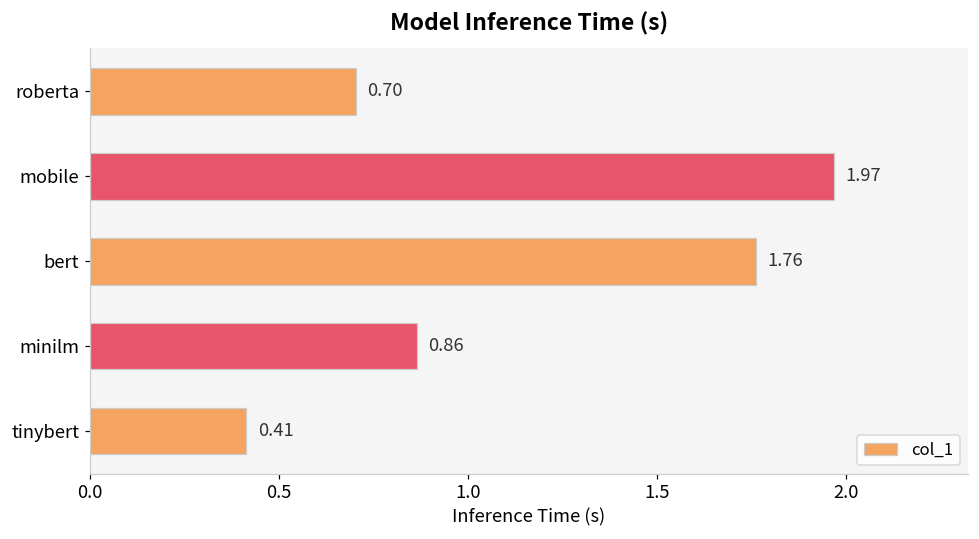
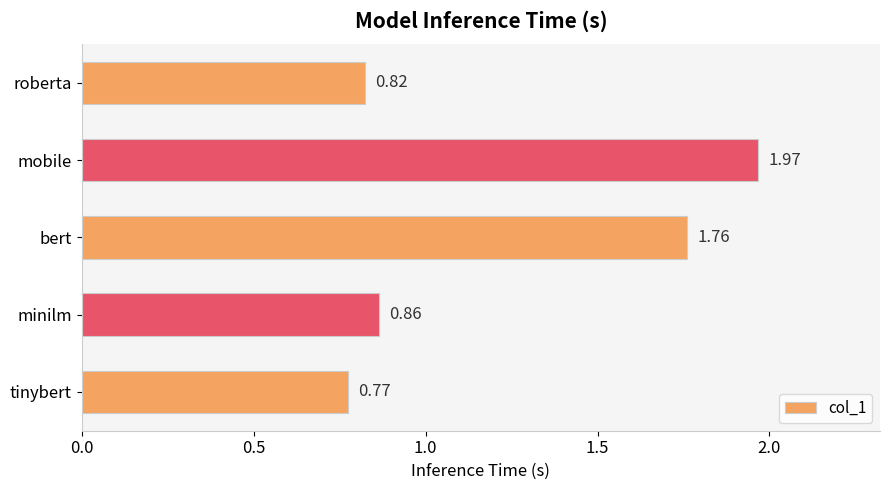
roberta: 0.70 -> 0.82
tinybert: 0.41 -> 0.77
